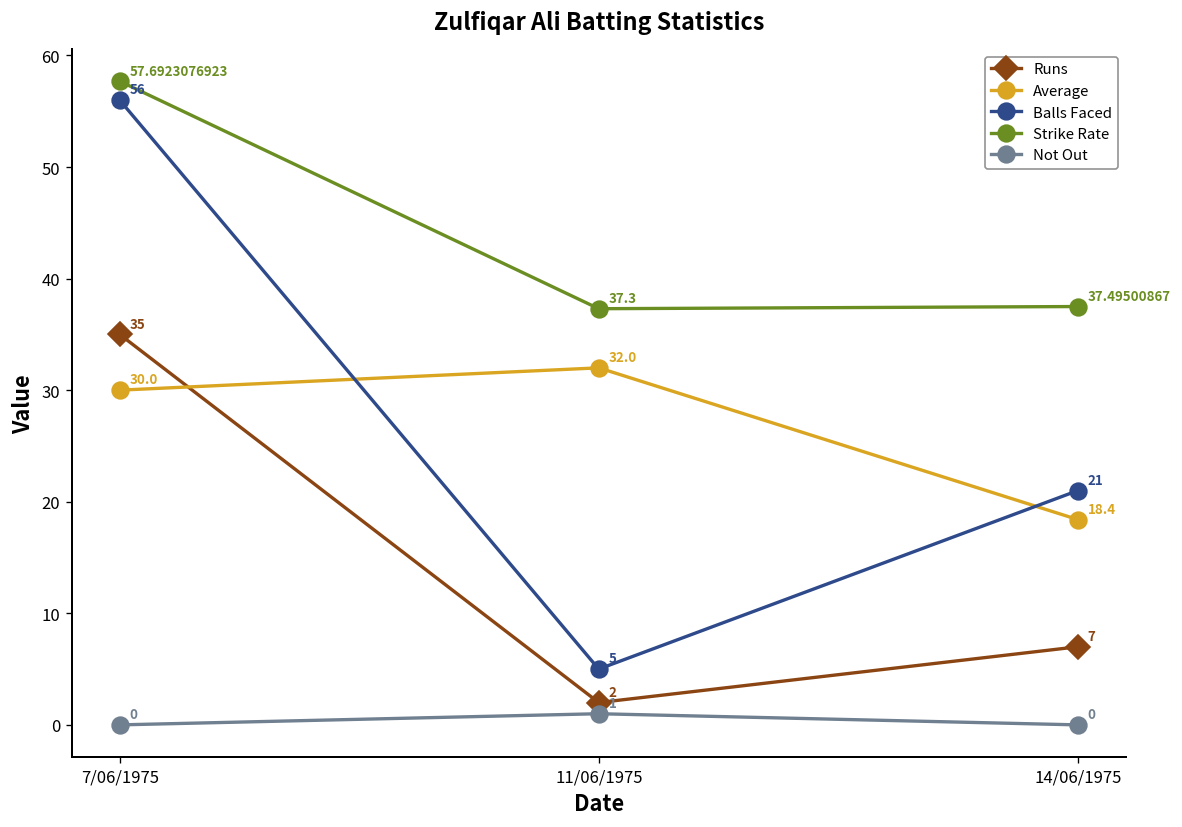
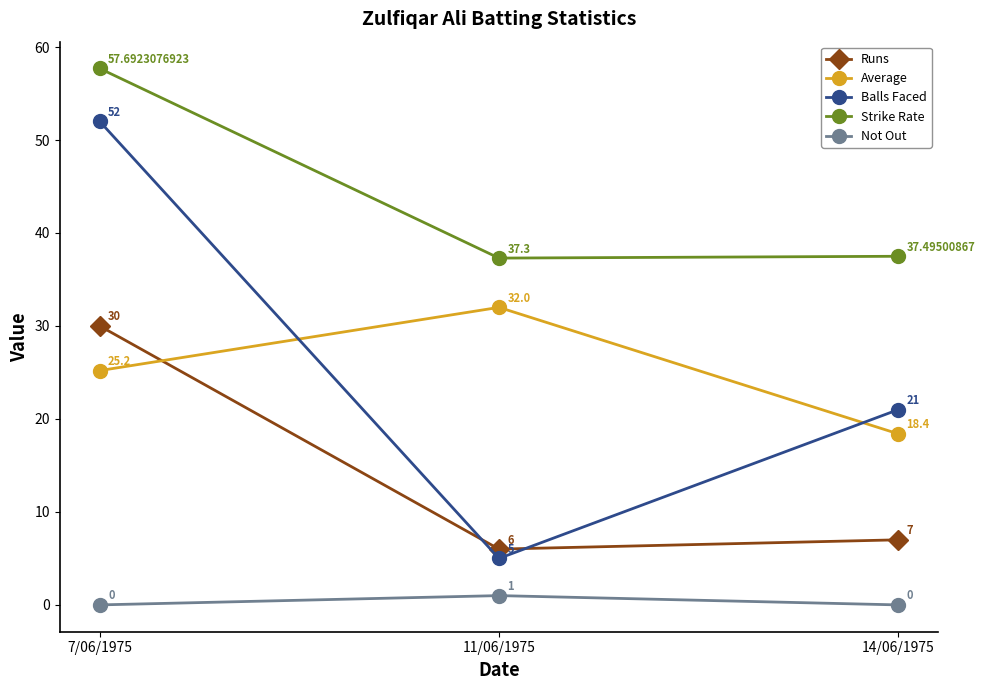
Runs, 7/06/1975: 35 -> 30
Average, 7/06/1975: 30.0 -> 25.2
Balls Faced, 7/06/1975: 56 -> 52
Runs, 11/06/1975: 2 -> 6
